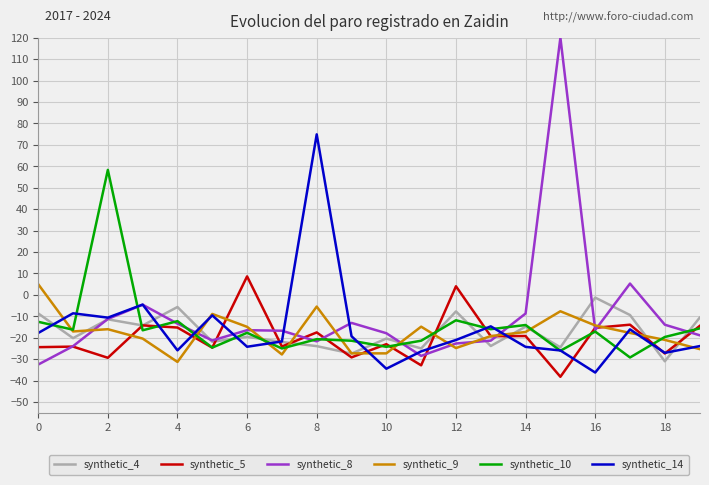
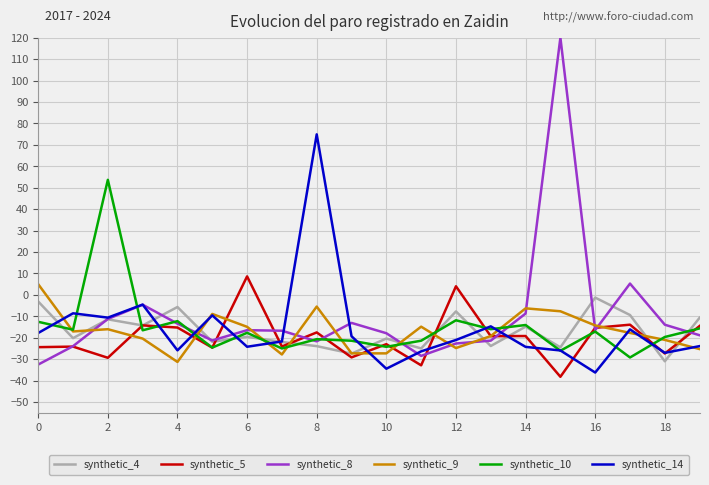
synthetic_4, 0: -9 -> -3
synthetic_10, 2: 58 -> 54
synthetic_9, 14: -17 -> -6
